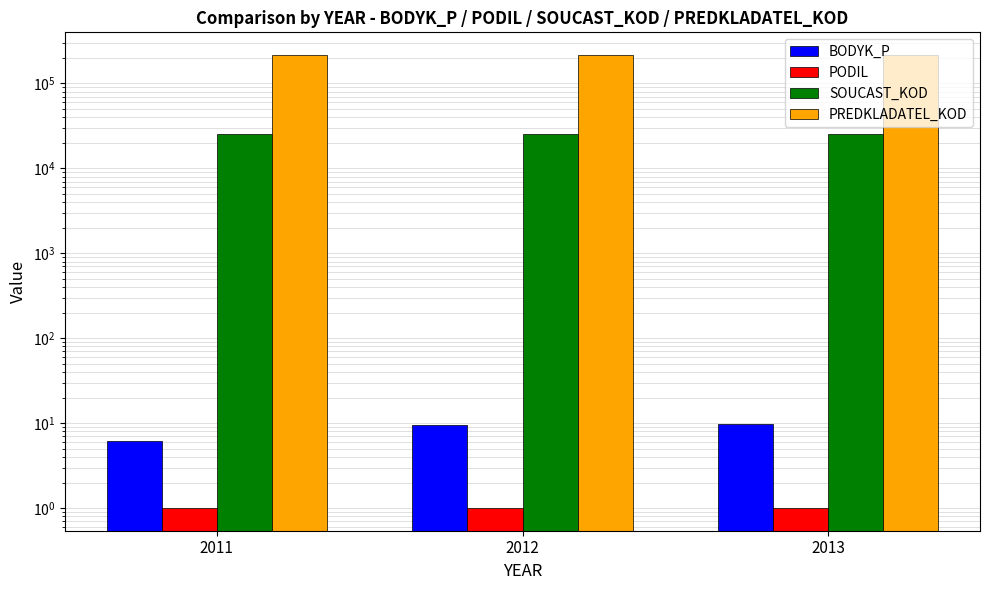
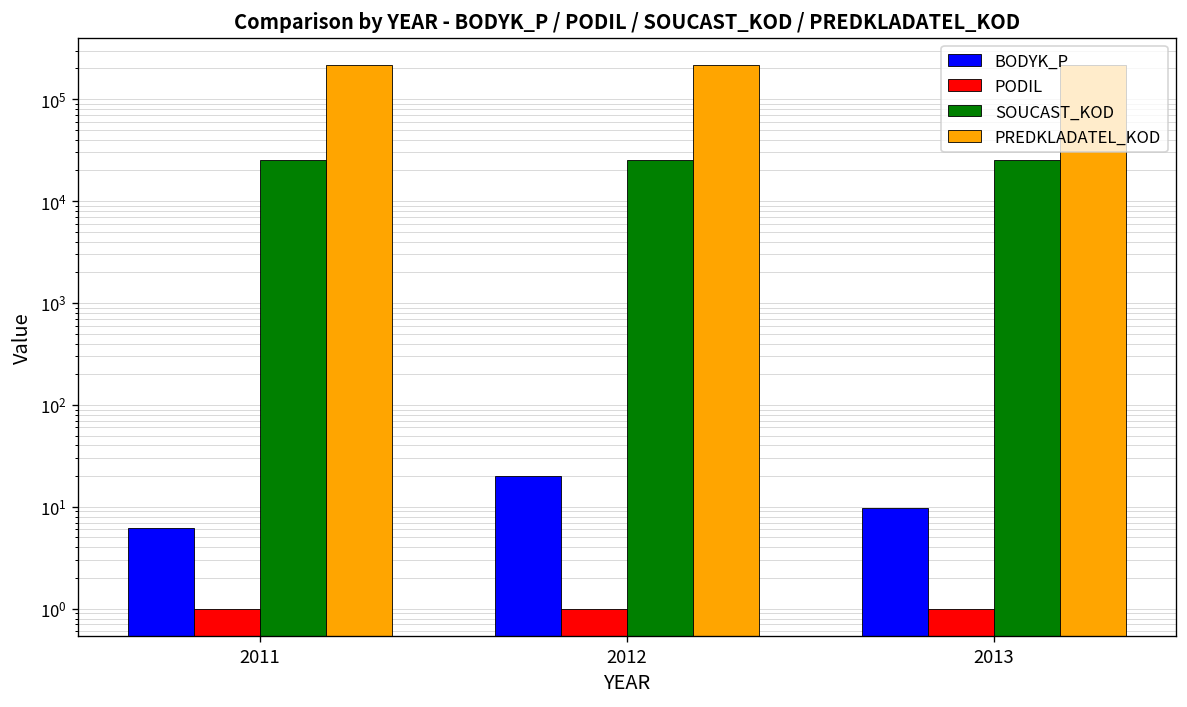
BODYK_P, 2012: 10 -> 20
